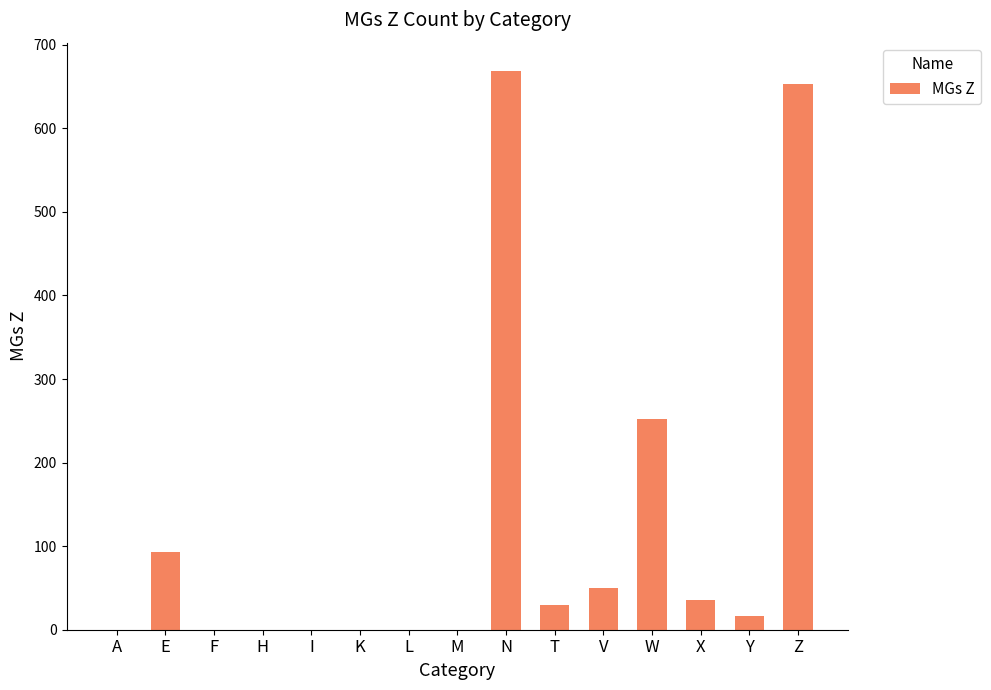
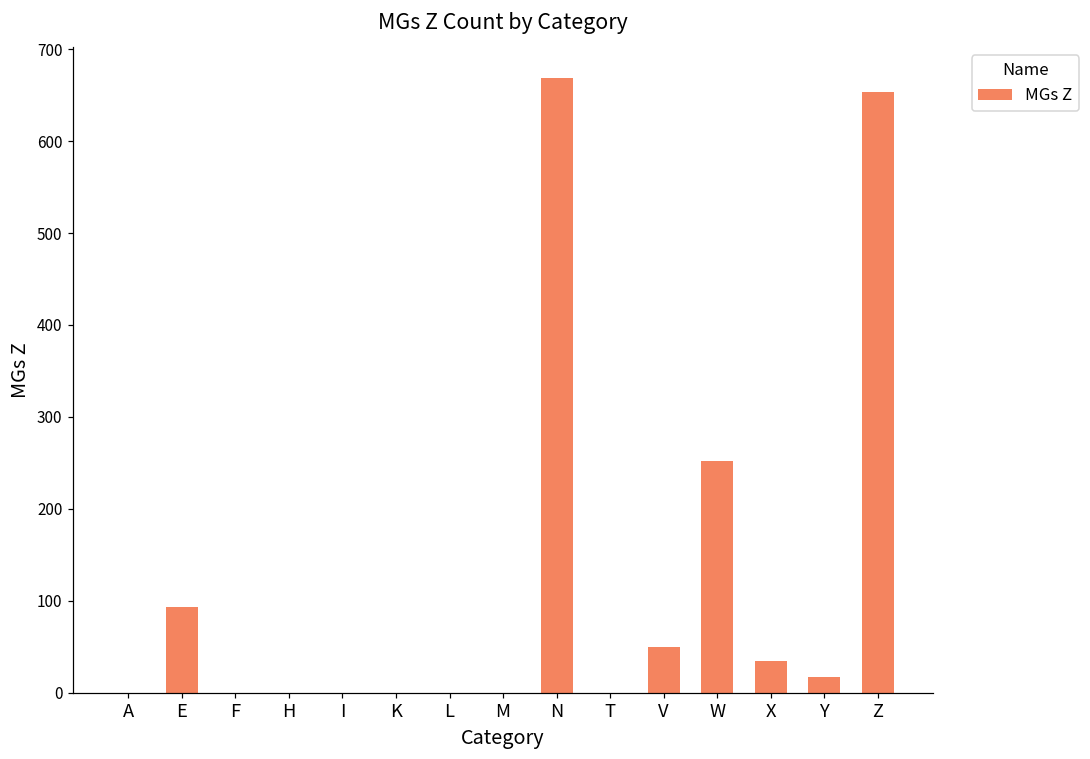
T: 30 -> 0
